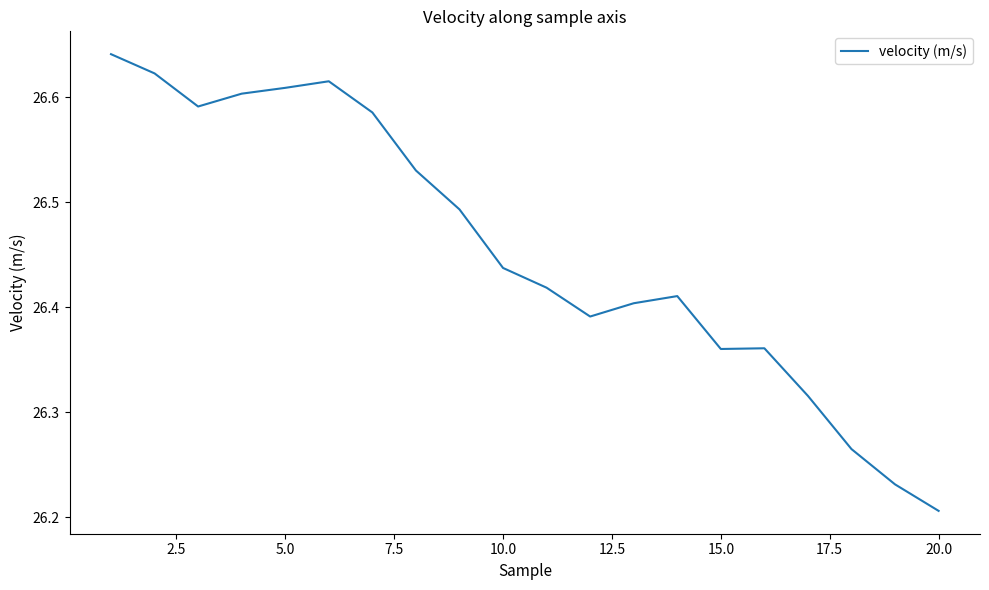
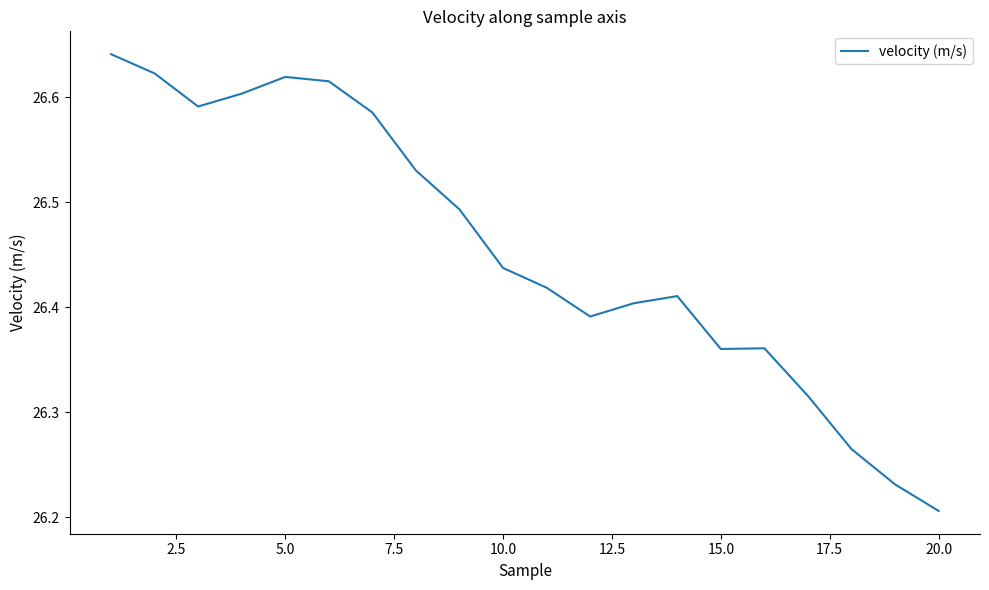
5.0: 26.609 -> 26.619
